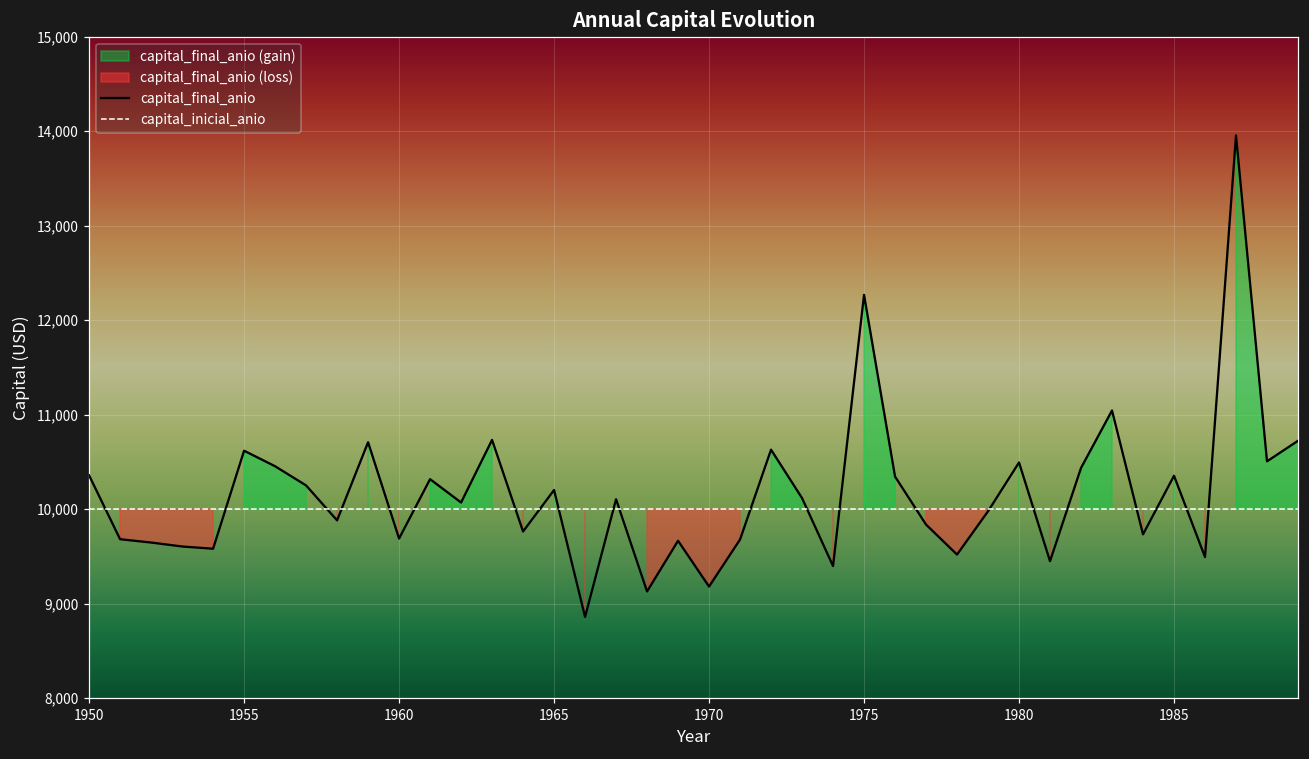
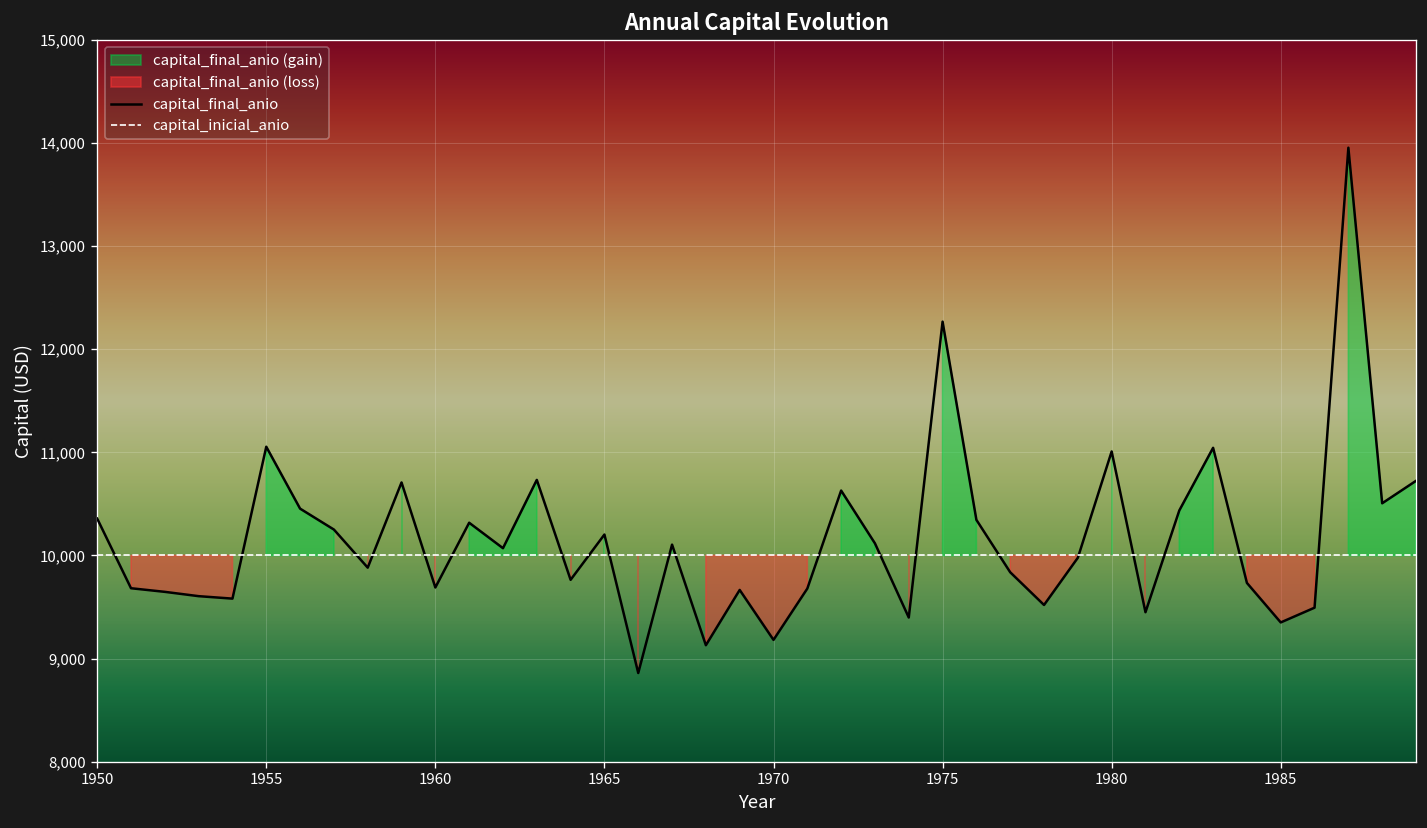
capital_final_anio, 1955: 10,600 -> 11,100
capital_final_anio, 1980: 10,500 -> 11,000
capital_final_anio, 1985: 10,400 -> 9,400
